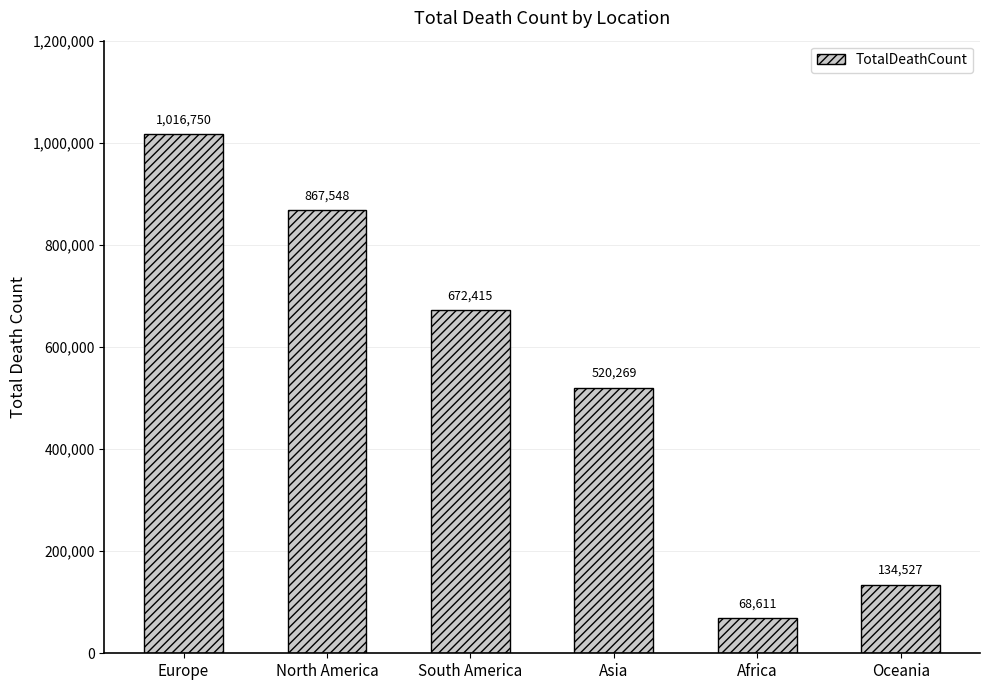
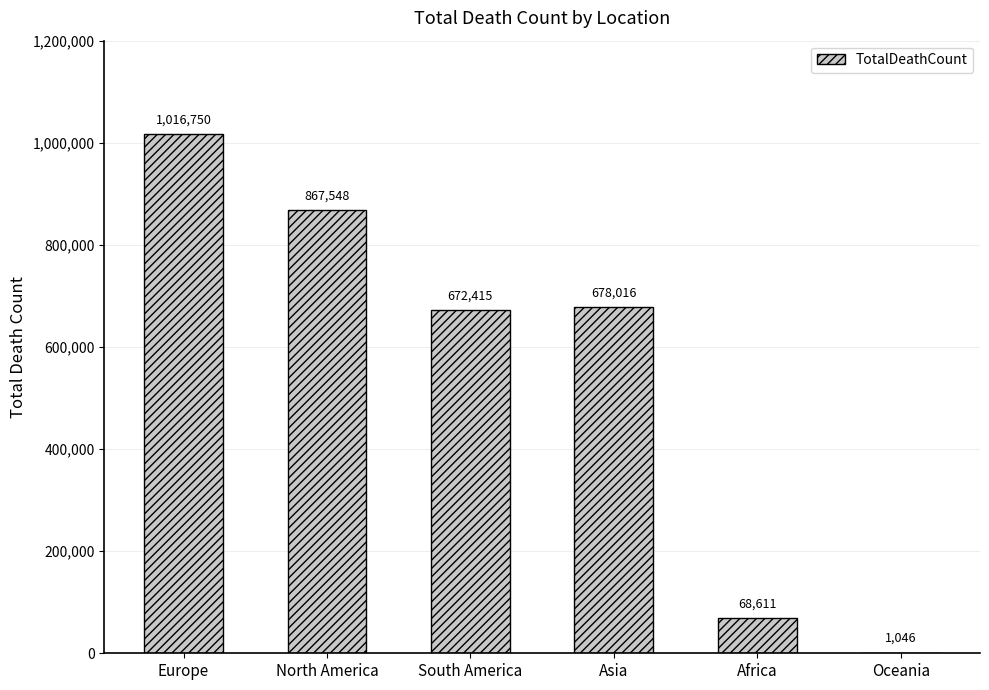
Asia: 520,269 -> 678,016
Oceania: 134,527 -> 1,046
